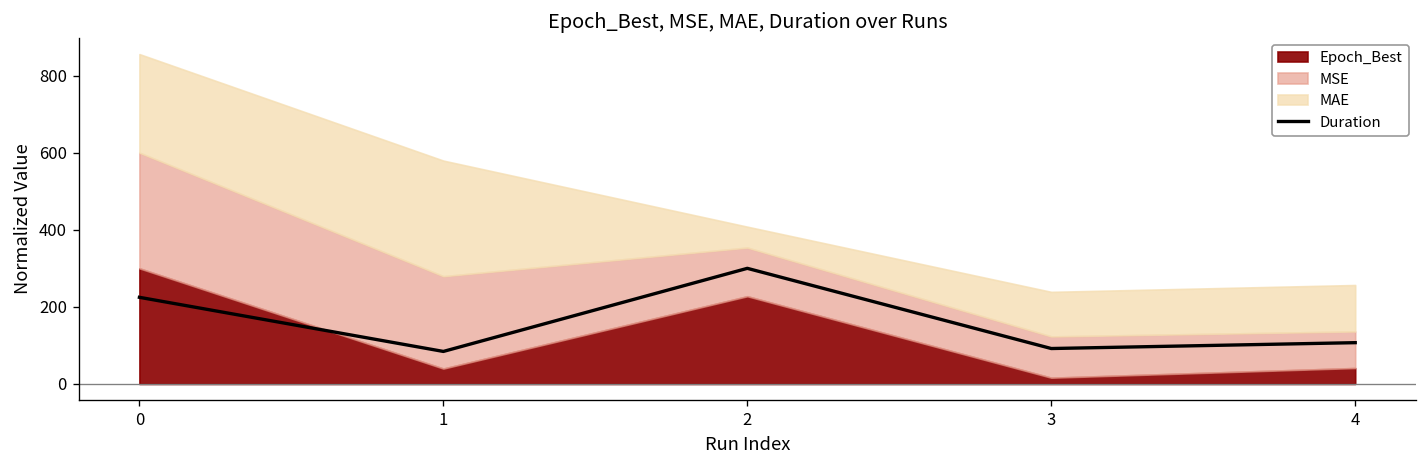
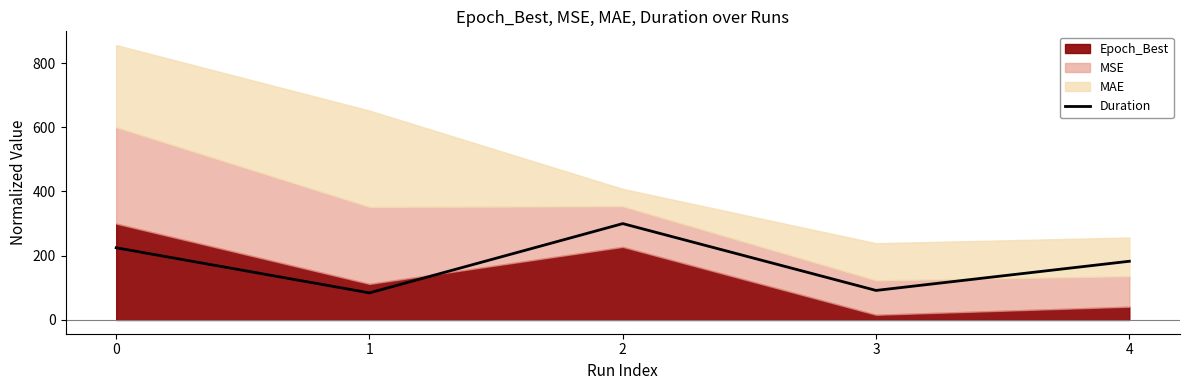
Epoch_Best, 1: 40 -> 110
Duration, 4: 110 -> 180
